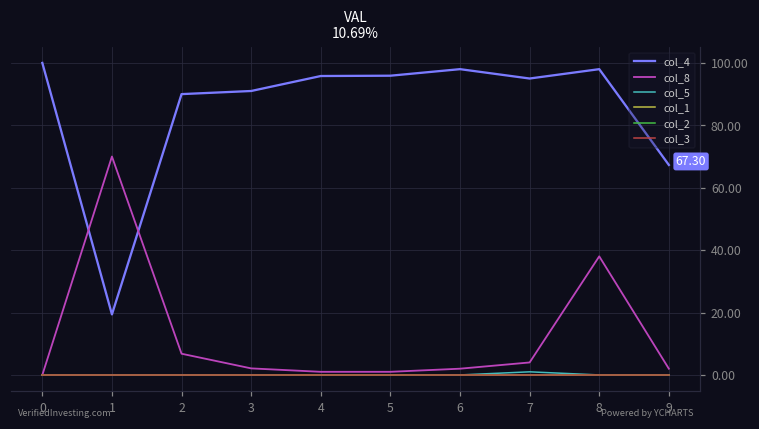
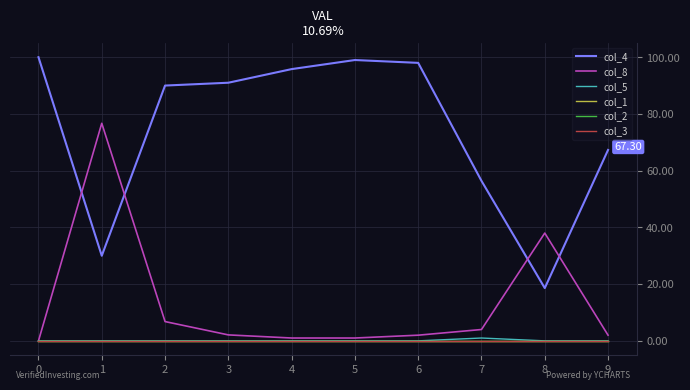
col_4, 1: 19 -> 30
col_8, 1: 70 -> 77
col_4, 5: 96 -> 99
col_4, 7: 95 -> 56
col_4, 8: 98 -> 19
